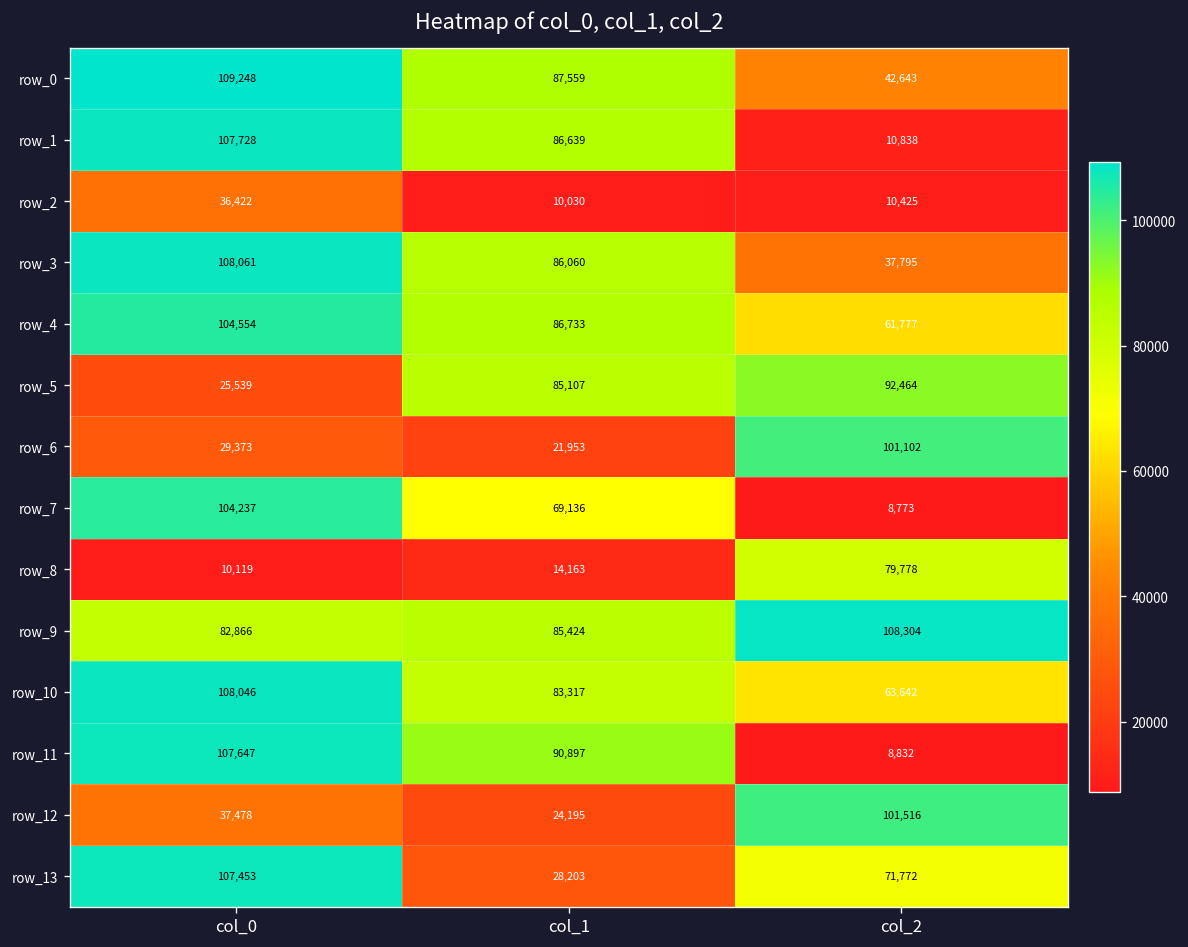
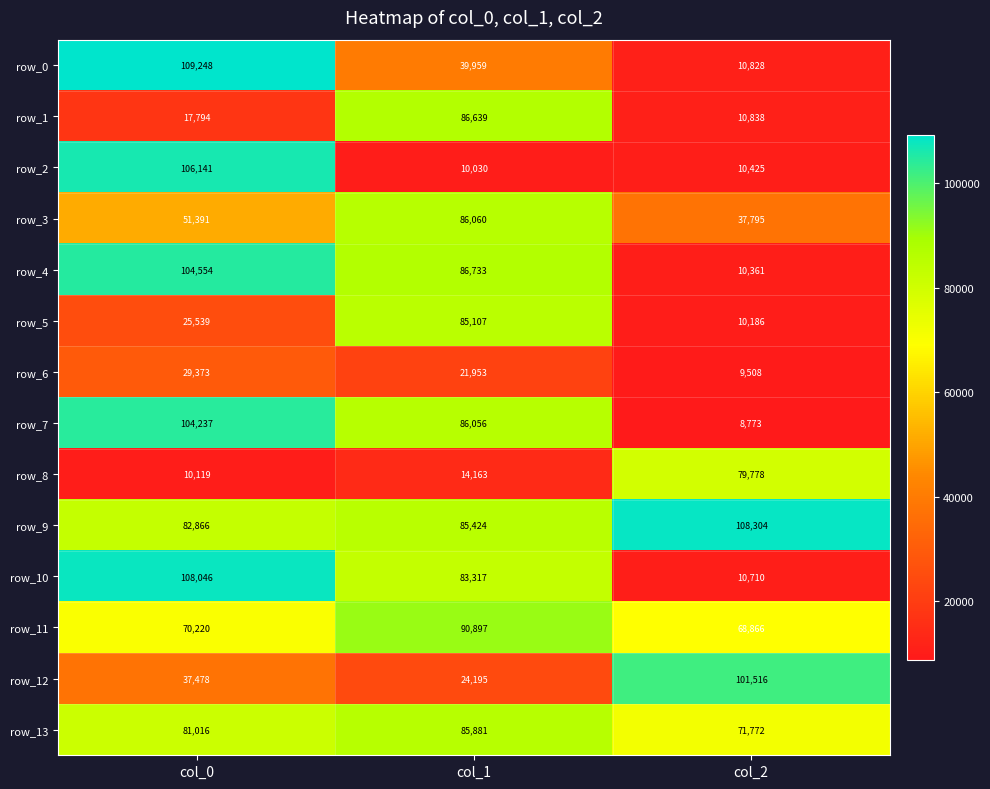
row_0, col_1: 87,559 -> 39,959
row_0, col_2: 42,643 -> 10,828
row_1, col_0: 107,728 -> 17,794
row_2, col_0: 36,422 -> 106,141
row_3, col_0: 108,061 -> 51,391
row_4, col_2: 61,777 -> 10,361
row_5, col_2: 92,464 -> 10,186
row_6, col_2: 101,102 -> 9,508
row_7, col_1: 69,136 -> 86,056
row_10, col_2: 63,642 -> 10,710
row_11, col_0: 107,647 -> 70,220
row_11, col_2: 8,832 -> 68,866
row_13, col_0: 107,453 -> 81,016
row_13, col_1: 28,203 -> 85,881
